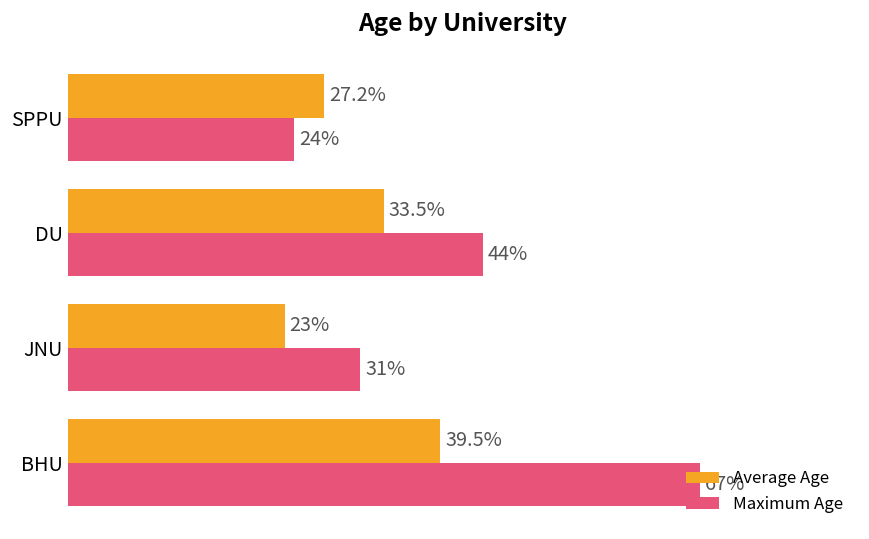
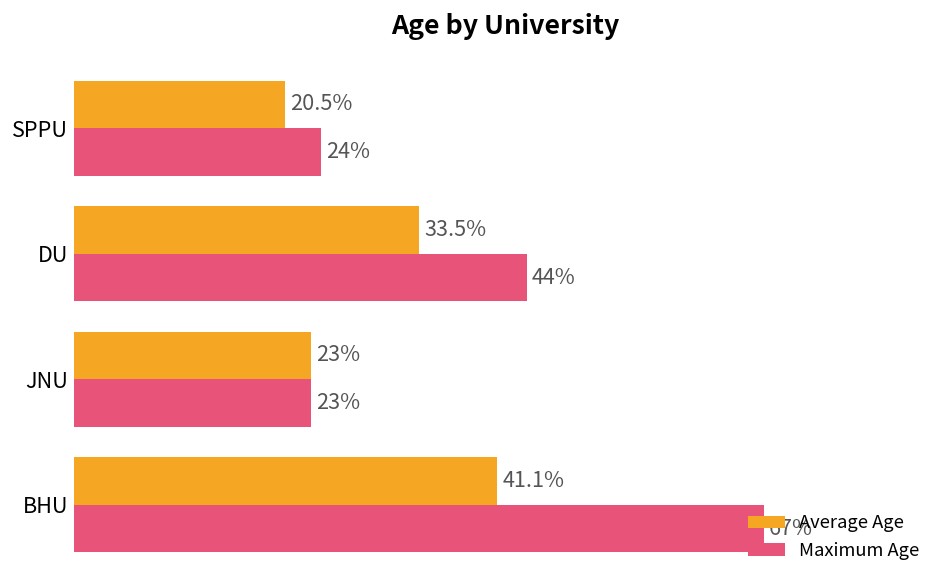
Average Age, SPPU: 27.2% -> 20.5%
Maximum Age, JNU: 31% -> 23%
Average Age, BHU: 39.5% -> 41.1%
